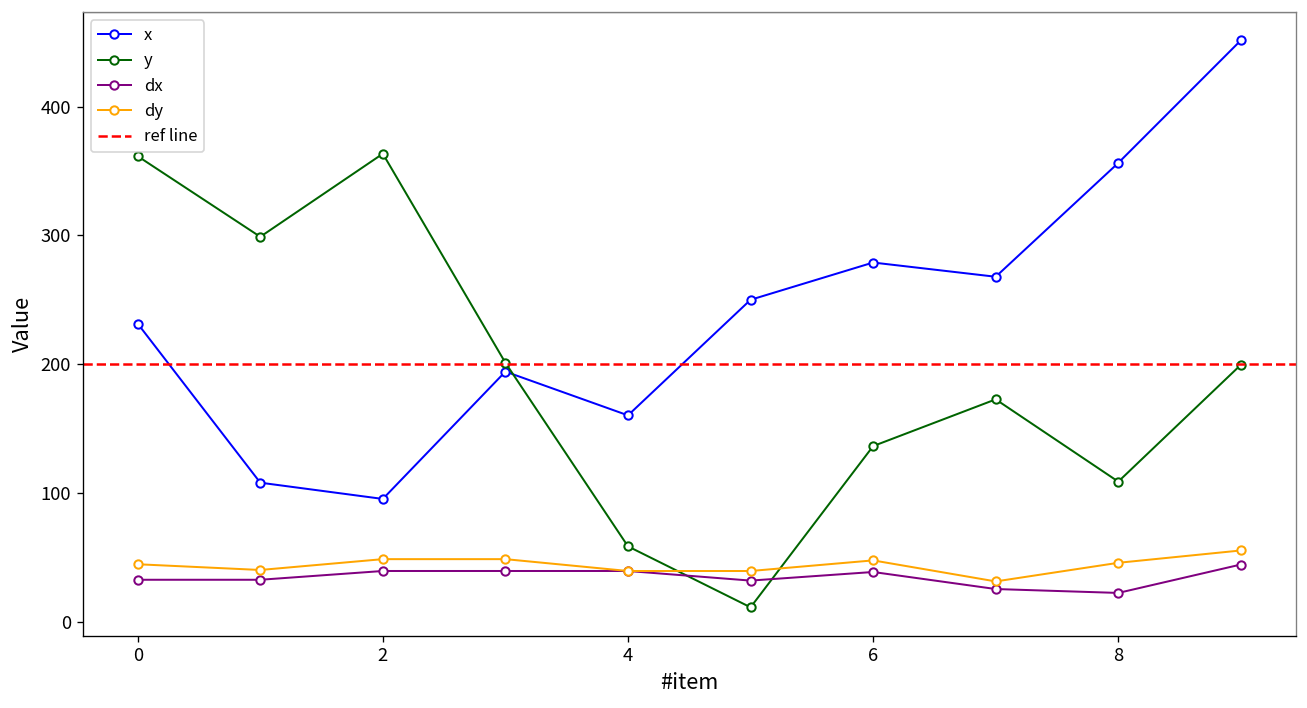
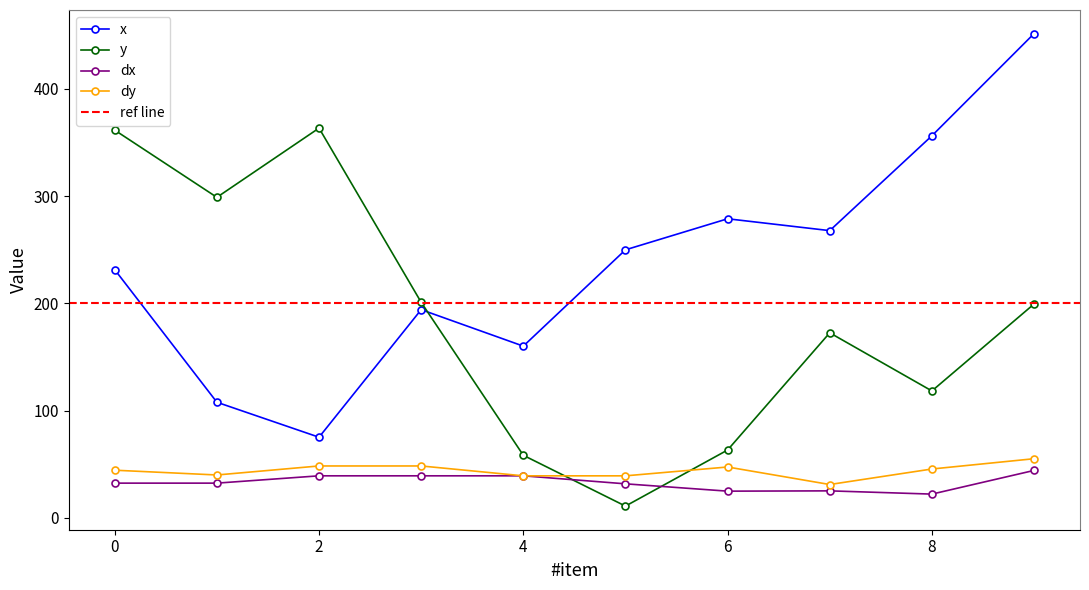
x, 2: 95 -> 75
y, 6: 136 -> 63
dx, 6: 38 -> 25
y, 8: 109 -> 118
